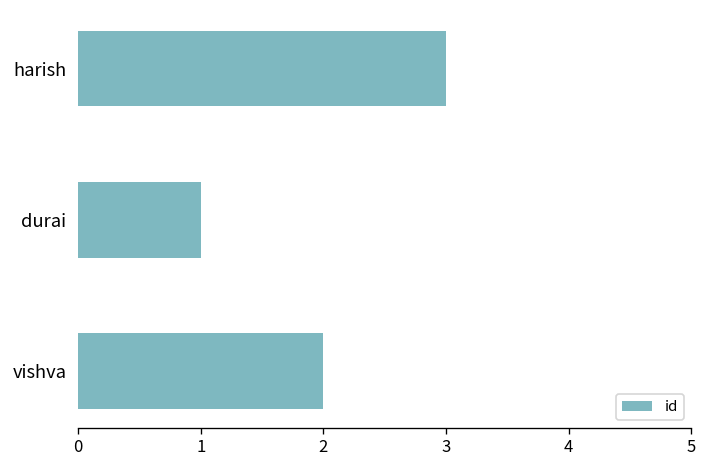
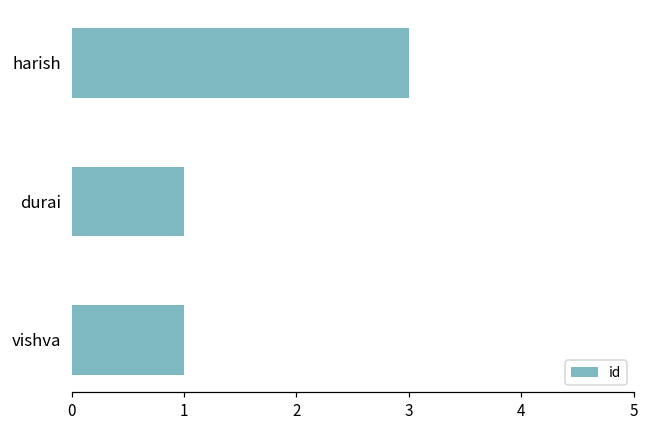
vishva: 2 -> 1
